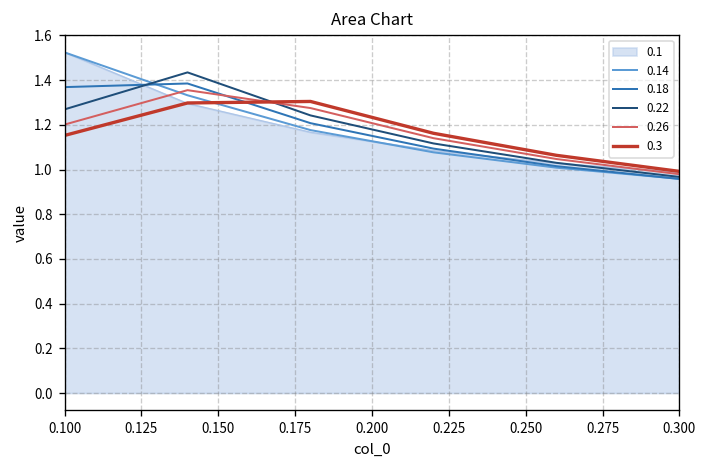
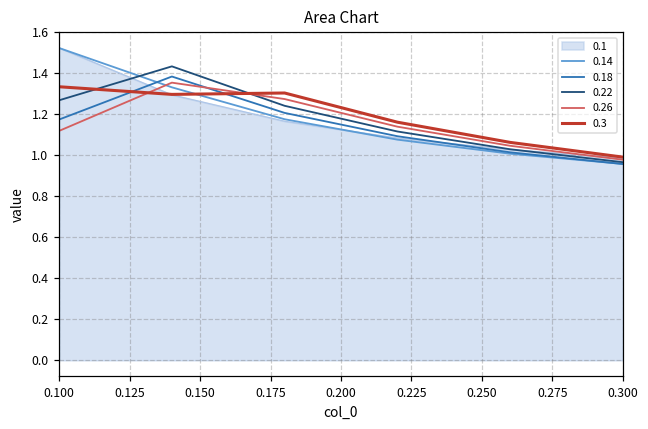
0.18, 0.100: 1.37 -> 1.18
0.26, 0.100: 1.20 -> 1.12
0.3, 0.100: 1.15 -> 1.34
